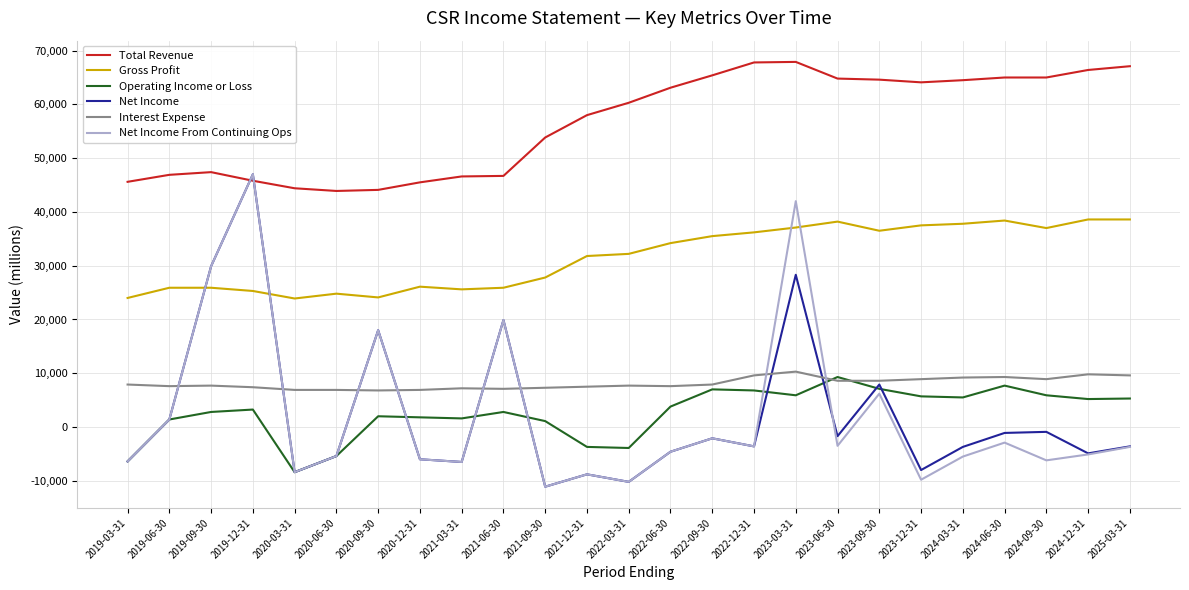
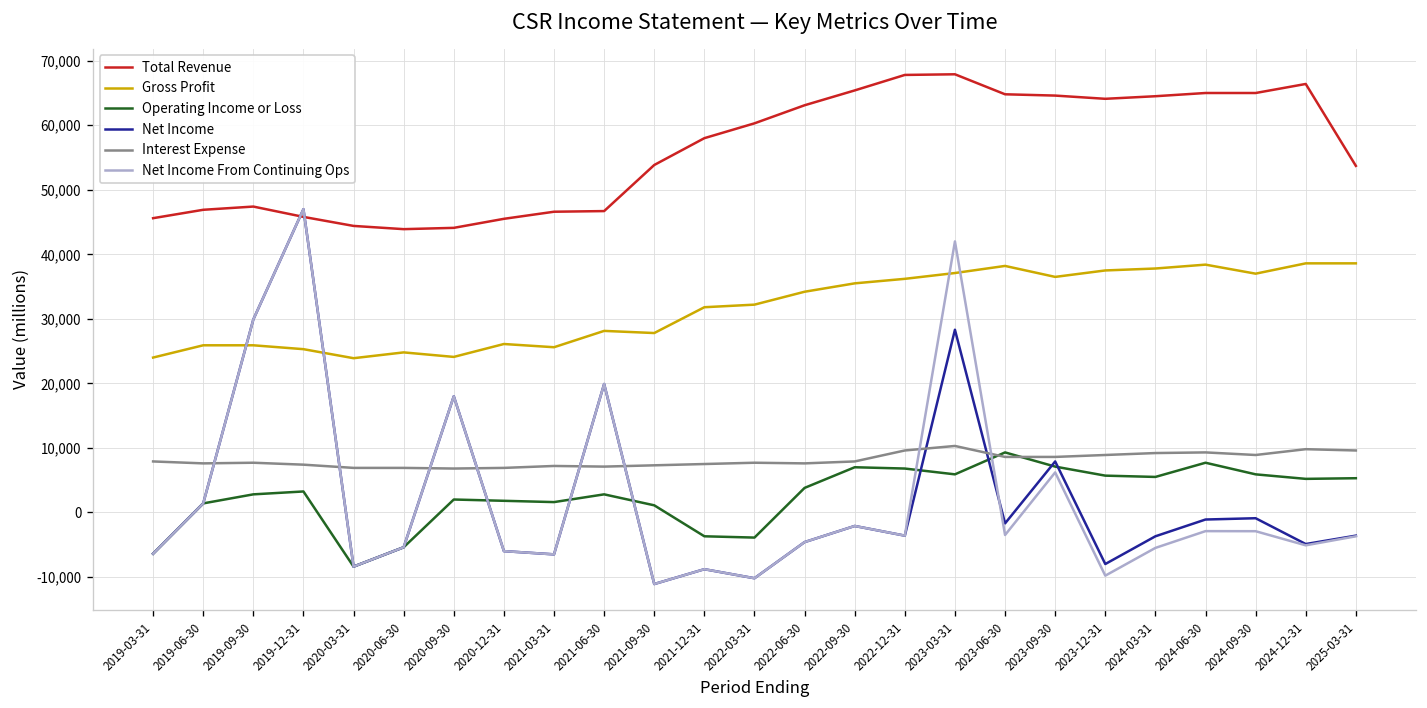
Gross Profit, 2021-06-30: 26,000 -> 28,000
Net Income From Continuing Ops, 2024-09-30: -6,000 -> -3,000
Total Revenue, 2025-03-31: 67,000 -> 54,000
